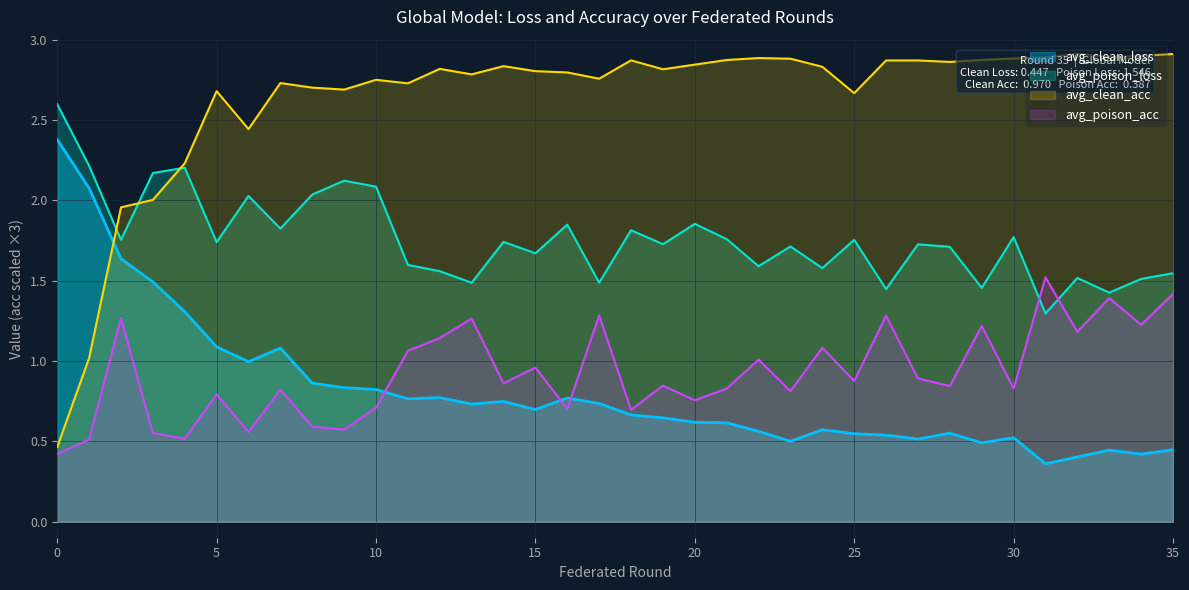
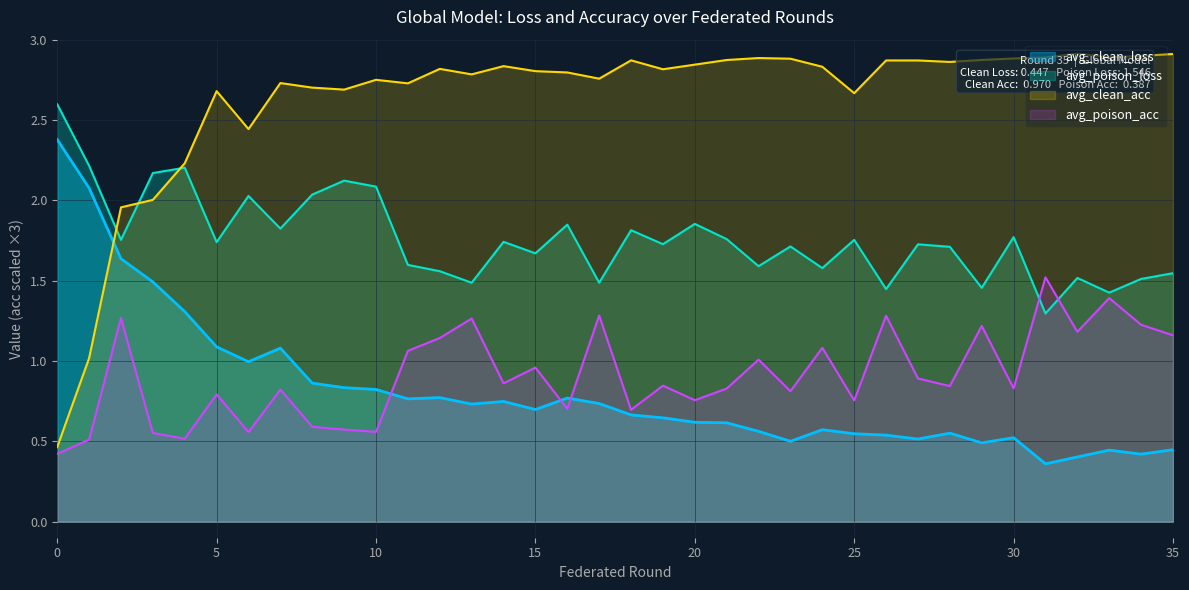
avg_poison_acc, 10: 0.71 -> 0.56
avg_poison_acc, 25: 0.88 -> 0.75
avg_poison_acc, 35: 1.42 -> 1.16
